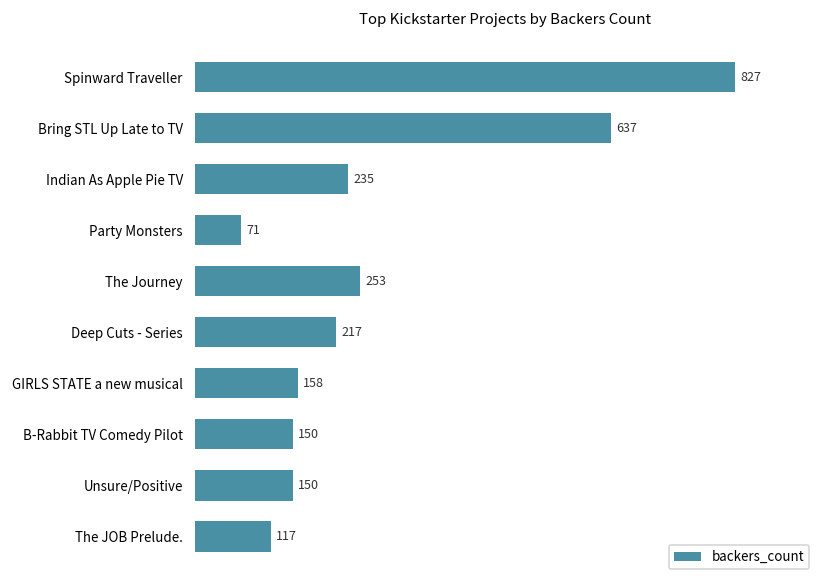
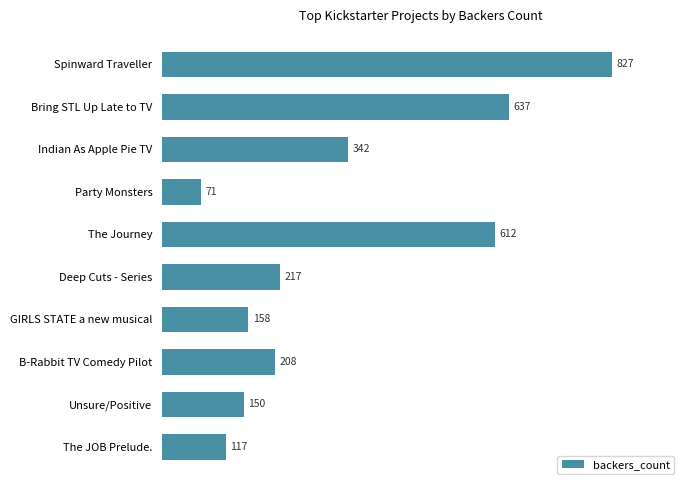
Indian As Apple Pie TV: 235 -> 342
The Journey: 253 -> 612
B-Rabbit TV Comedy Pilot: 150 -> 208
